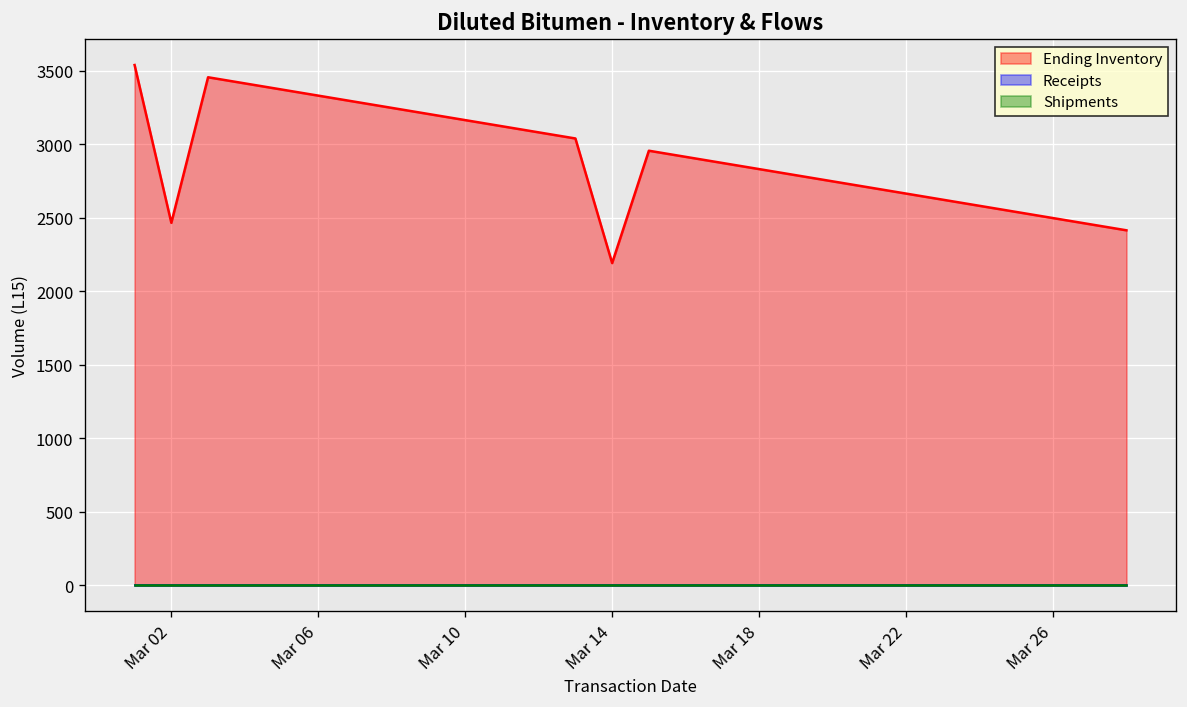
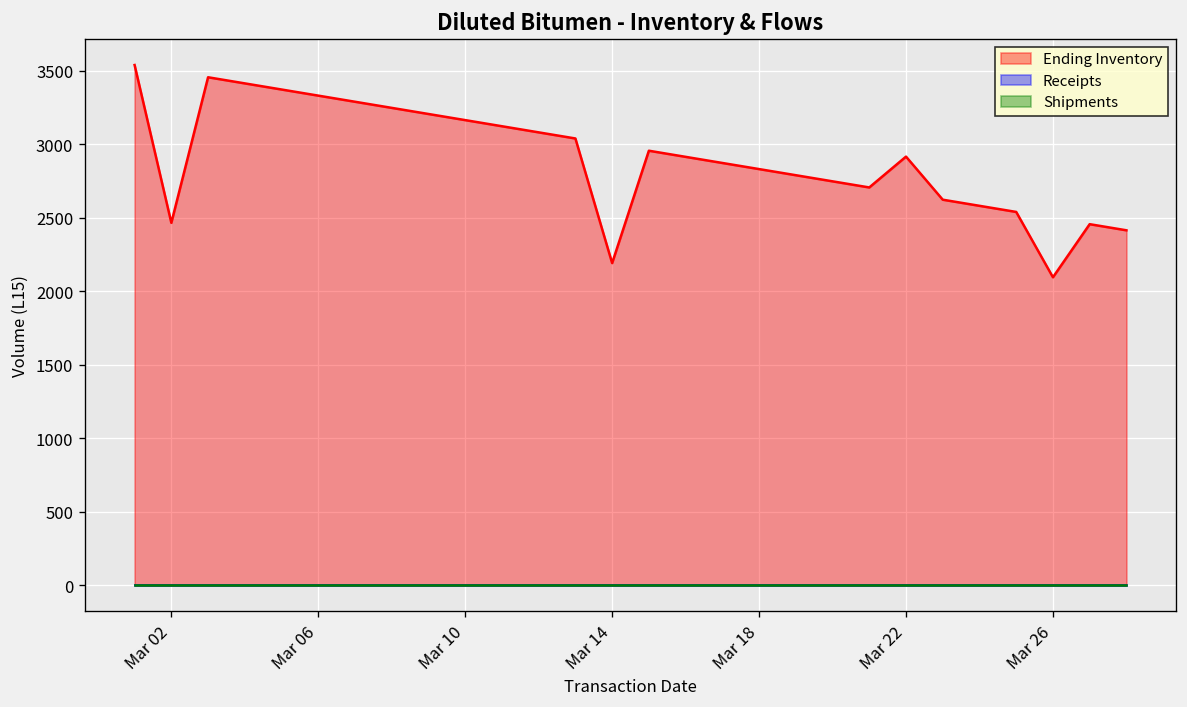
Ending Inventory, Mar 22: 2670 -> 2920
Ending Inventory, Mar 26: 2500 -> 2100
